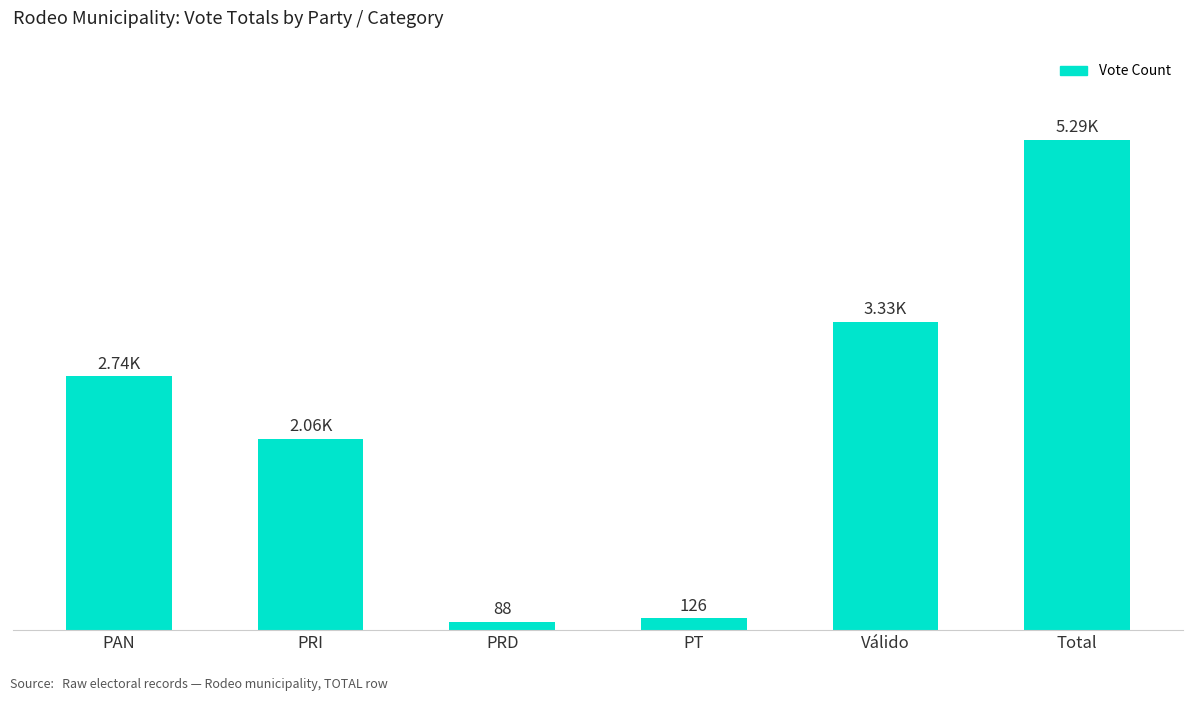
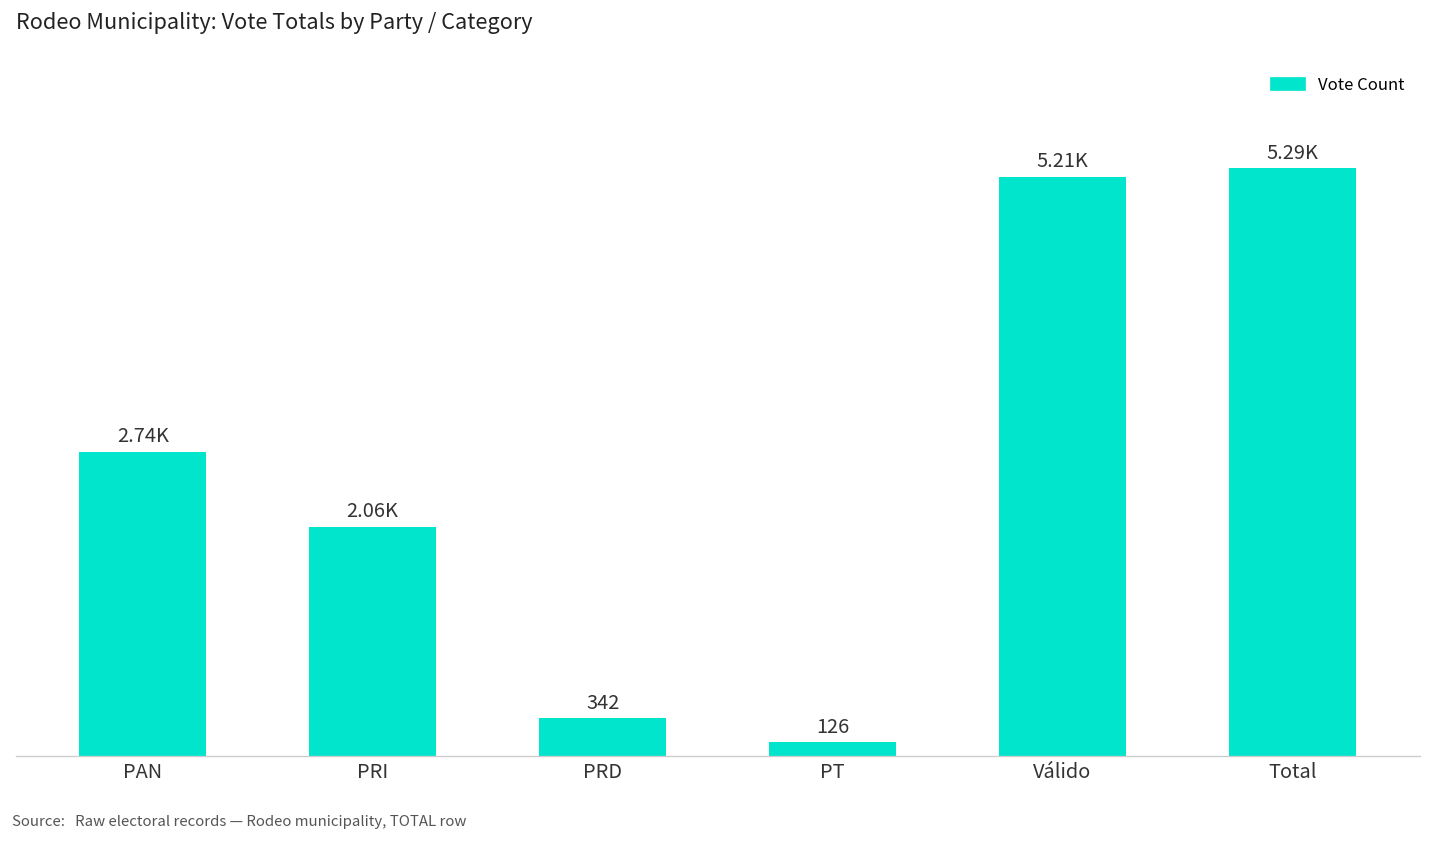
PRD: 88 -> 342
Válido: 3.33K -> 5.21K
